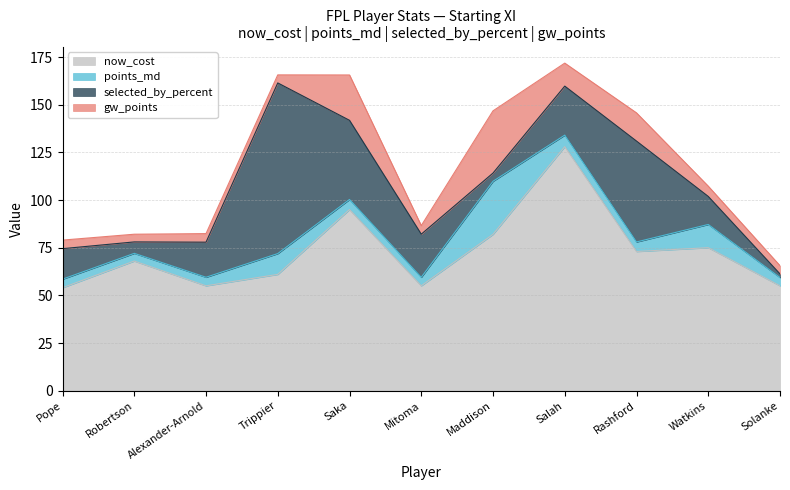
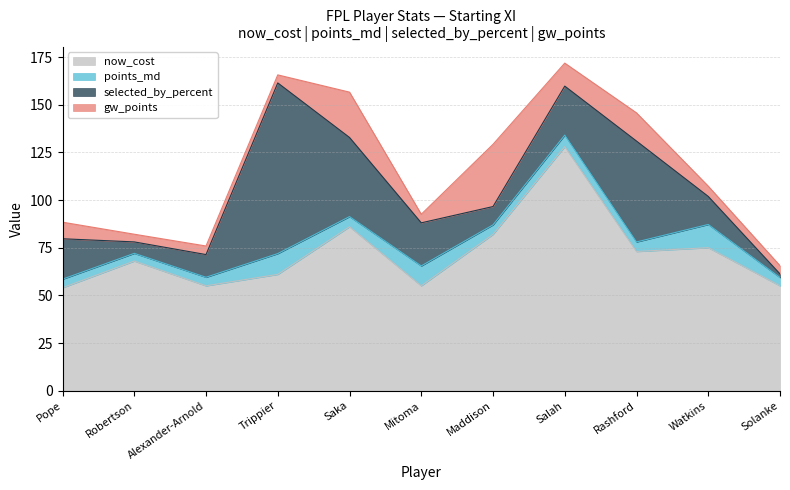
selected_by_percent, Pope: 16 -> 21
gw_points, Pope: 4 -> 9
selected_by_percent, Alexander-Arnold: 18 -> 12
now_cost, Saka: 95 -> 86
points_md, Mitoma: 4 -> 10
points_md, Maddison: 28 -> 5
selected_by_percent, Maddison: 4 -> 10
